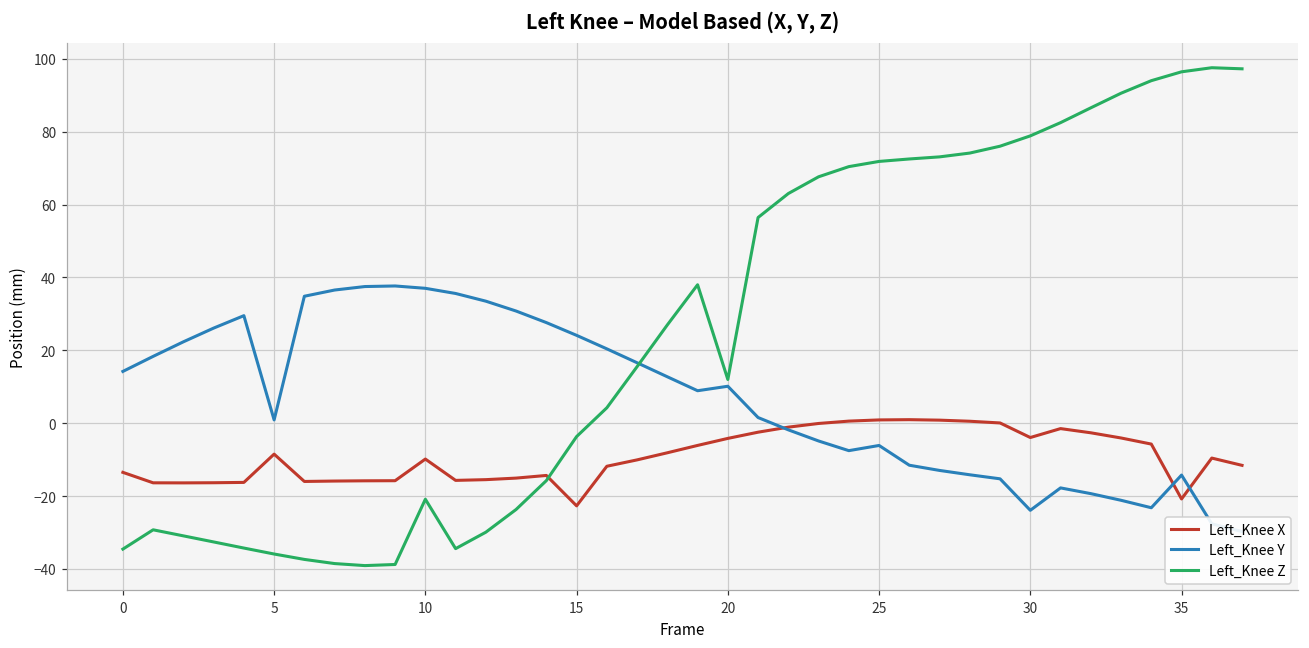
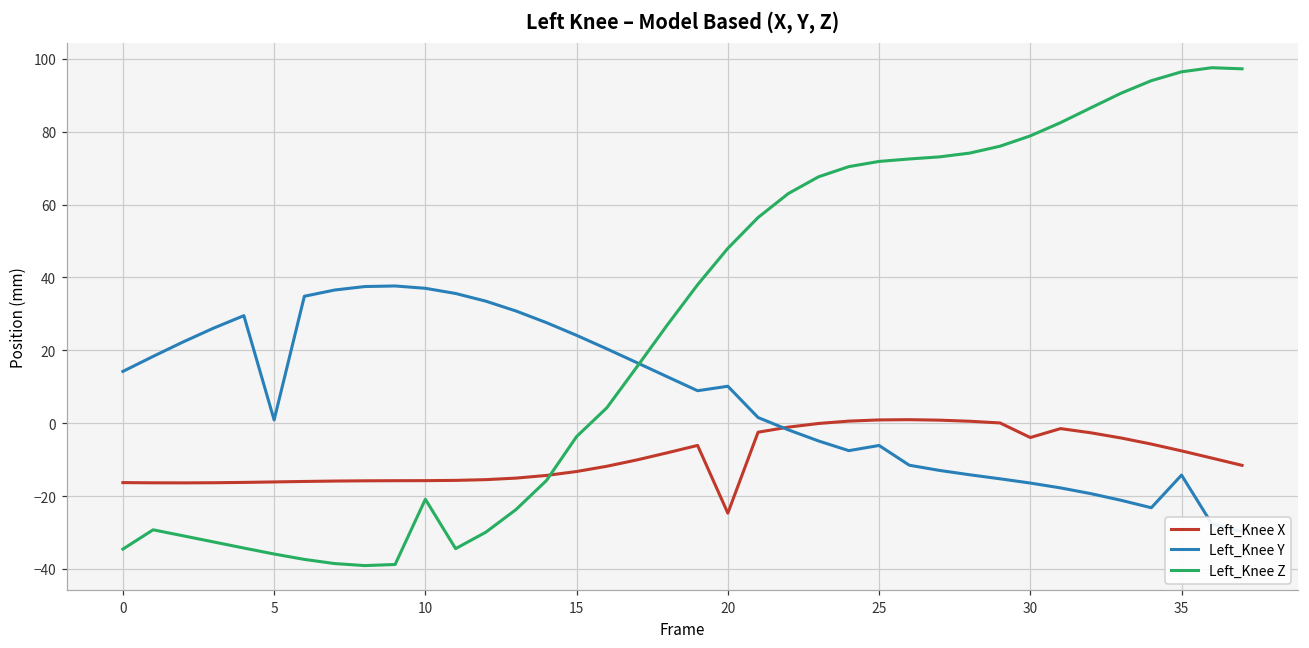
Left_Knee X, 0: -14 -> -16
Left_Knee X, 5: -9 -> -16
Left_Knee X, 10: -10 -> -16
Left_Knee X, 15: -23 -> -13
Left_Knee X, 20: -4 -> -25
Left_Knee Z, 20: 12 -> 48
Left_Knee Y, 30: -24 -> -16
Left_Knee X, 35: -21 -> -8
